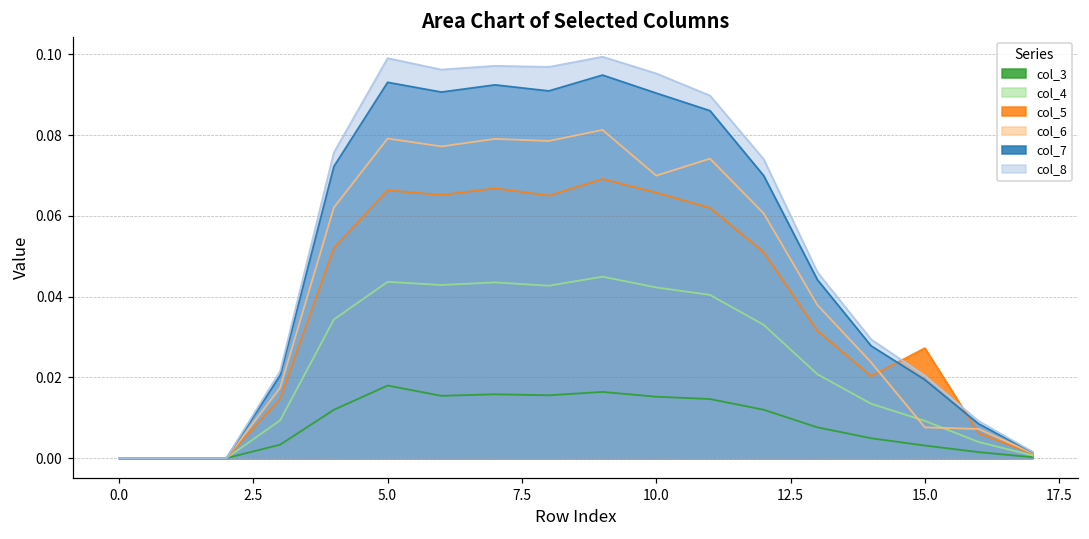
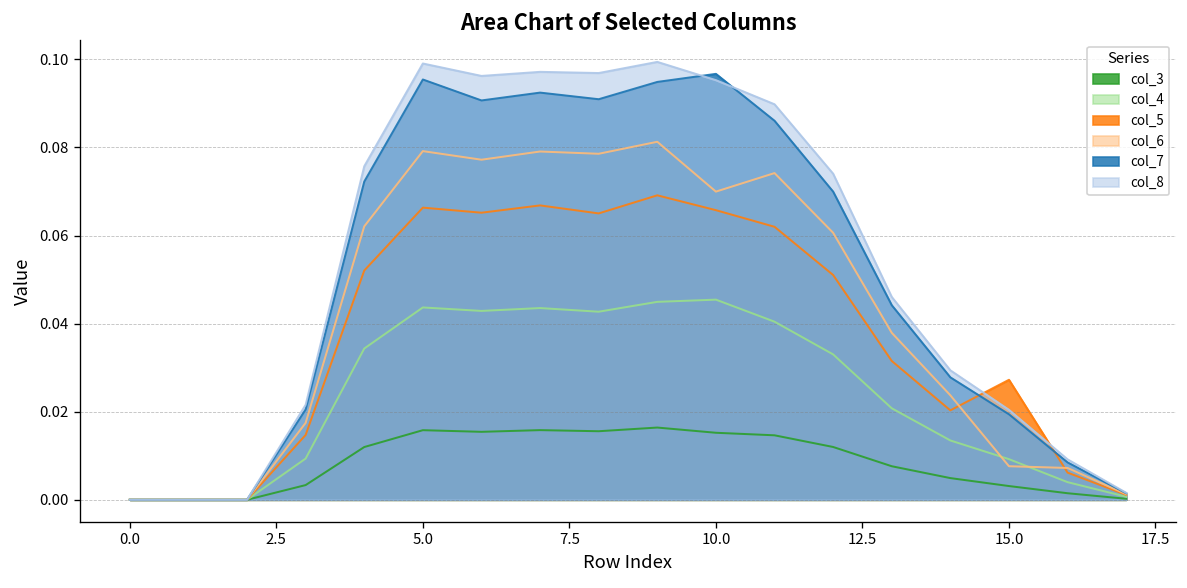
col_3, 5.0: 0.018 -> 0.016
col_7, 5.0: 0.093 -> 0.095
col_4, 10.0: 0.042 -> 0.045
col_7, 10.0: 0.090 -> 0.097
